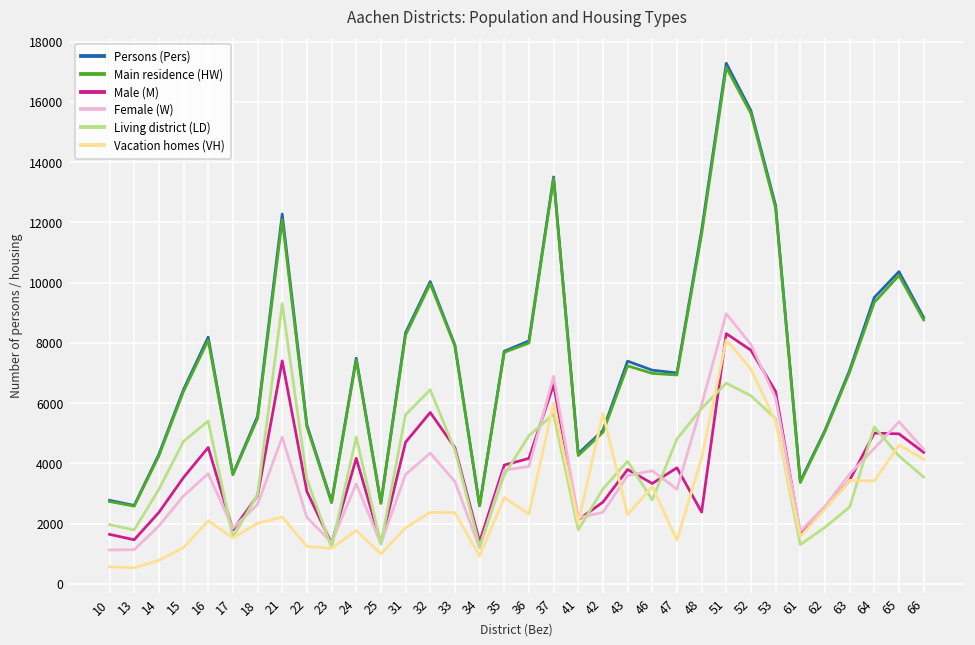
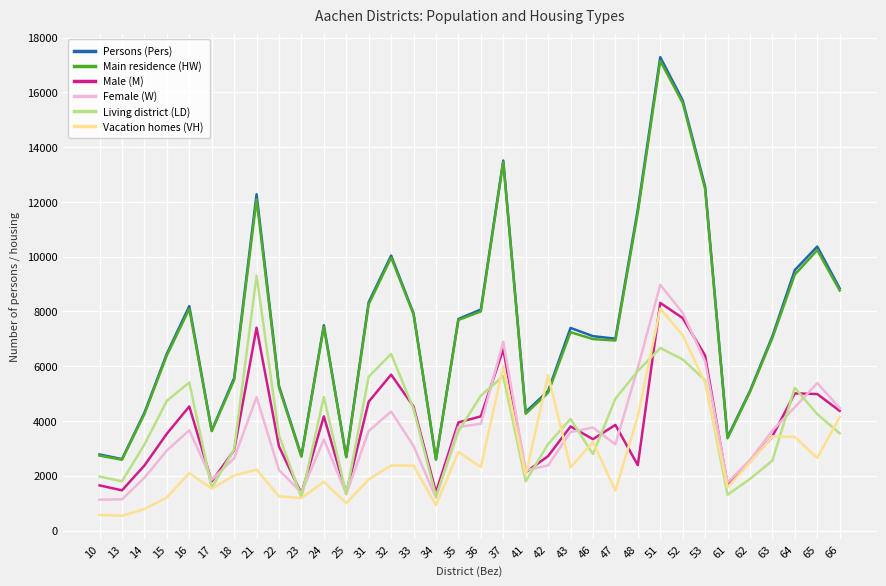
Female (W), 33: 3400 -> 3100
Vacation homes (VH), 65: 4600 -> 2600
